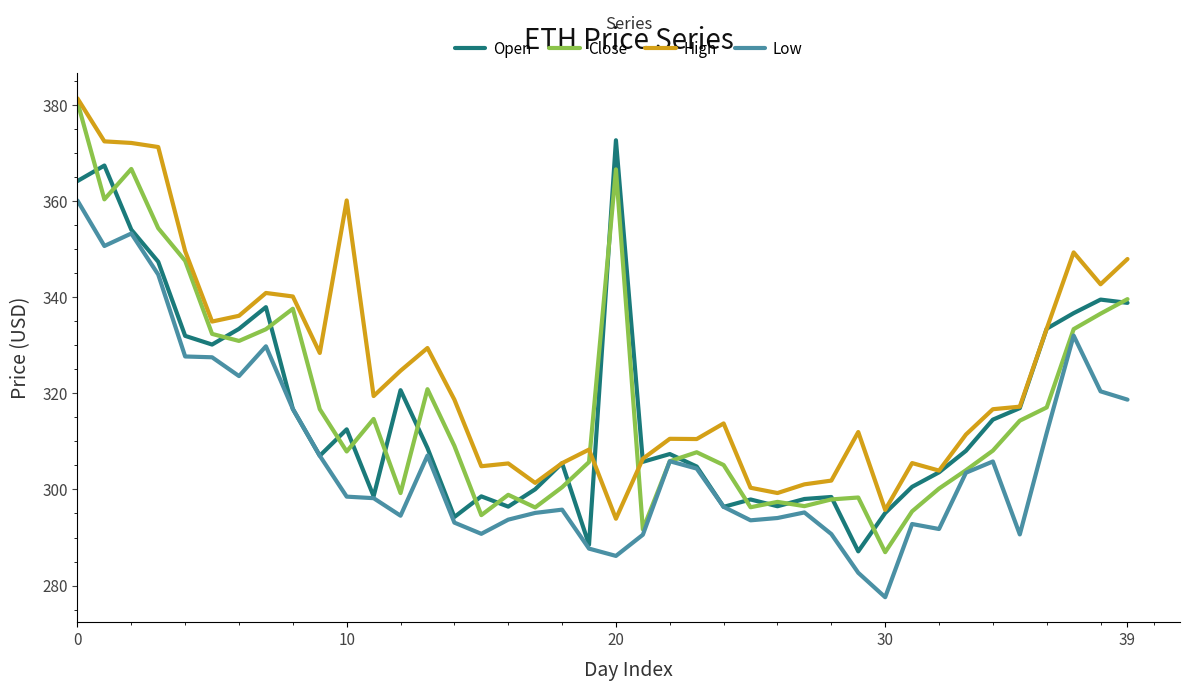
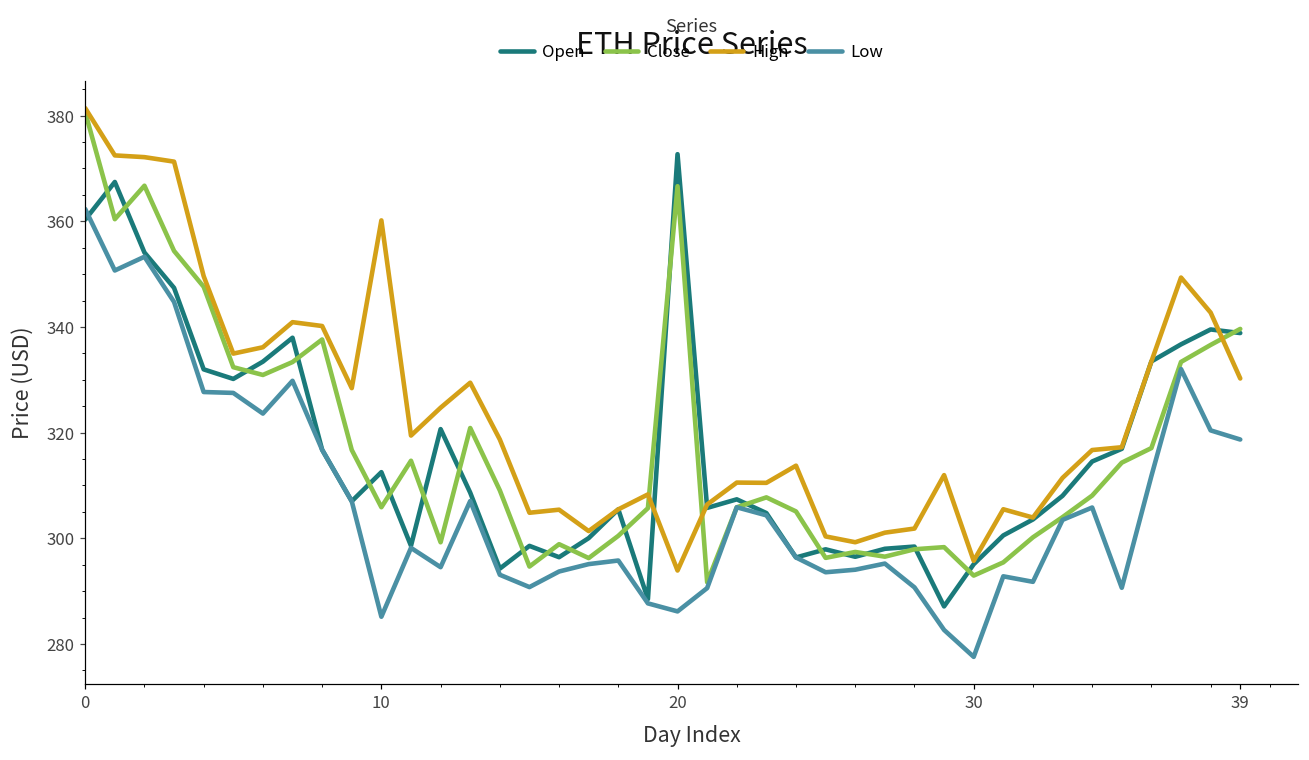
Open, 0: 364 -> 360
Low, 0: 360 -> 362
Close, 10: 308 -> 306
Low, 10: 299 -> 285
Close, 30: 287 -> 293
High, 39: 348 -> 330
